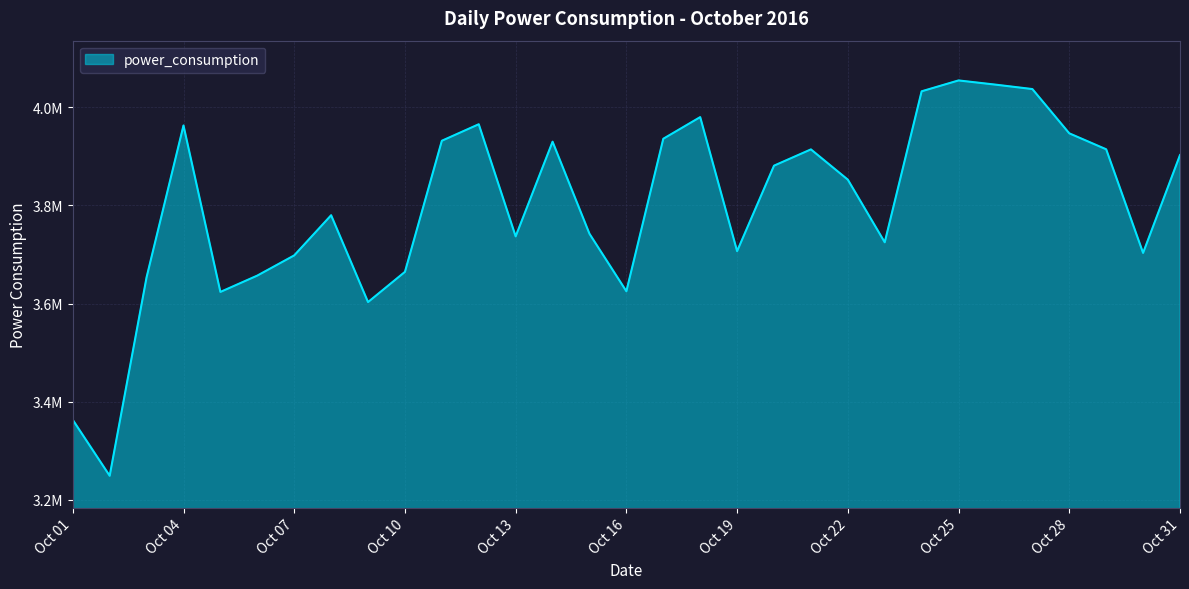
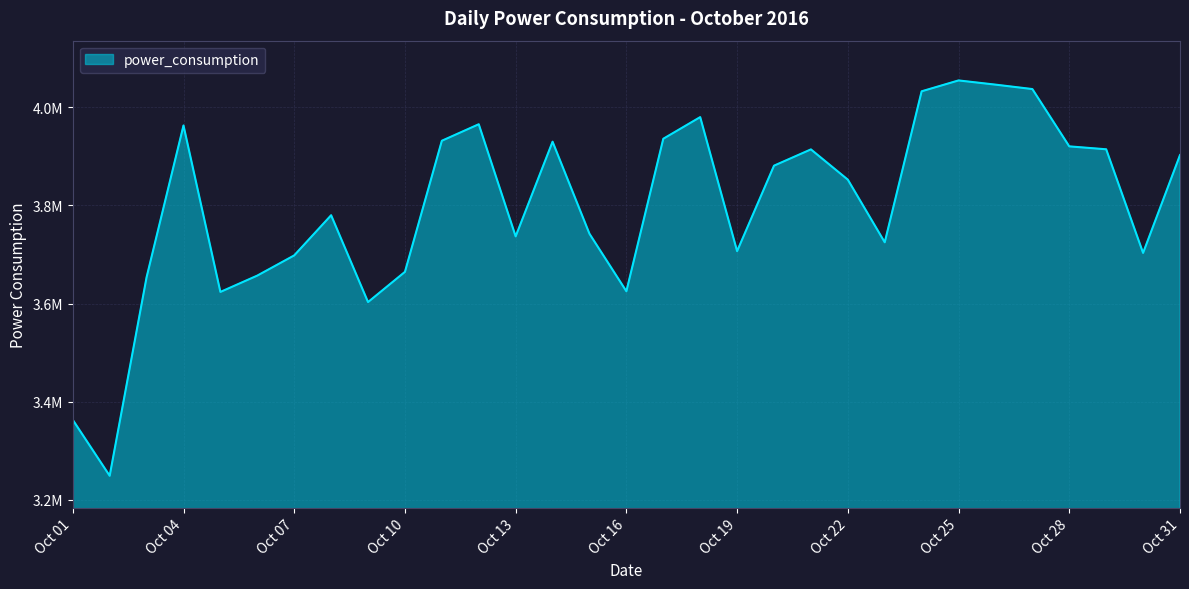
Oct 28: 3950000 -> 3920000
